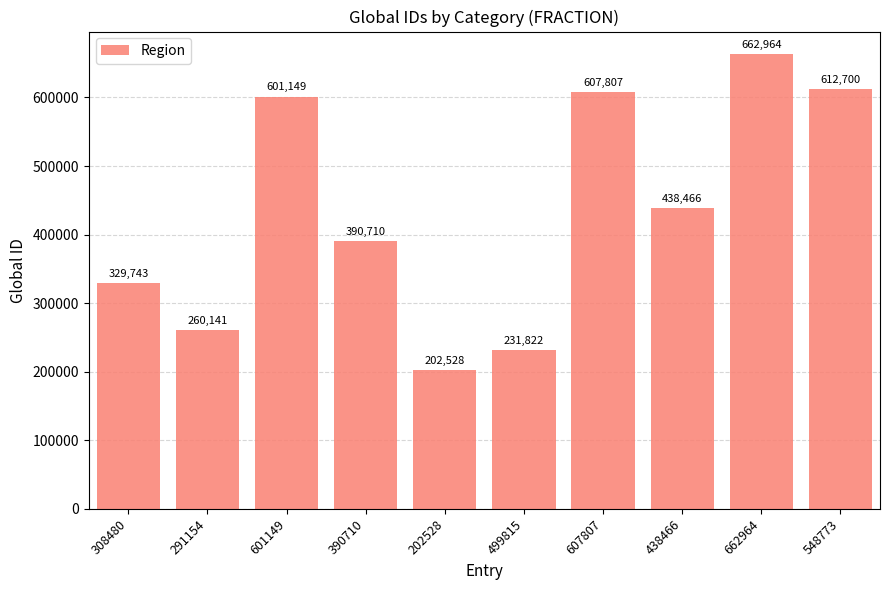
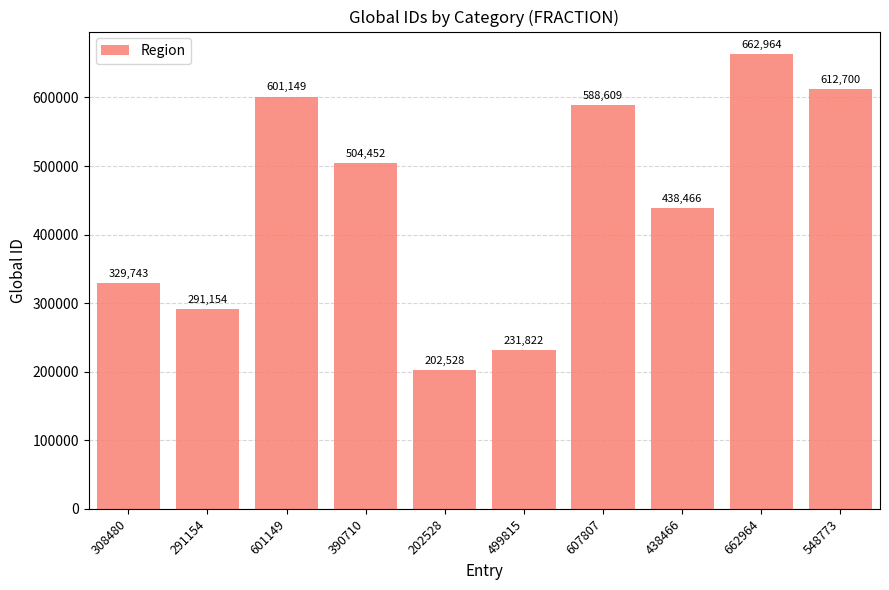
291154: 260,141 -> 291,154
390710: 390,710 -> 504,452
607807: 607,807 -> 588,609
